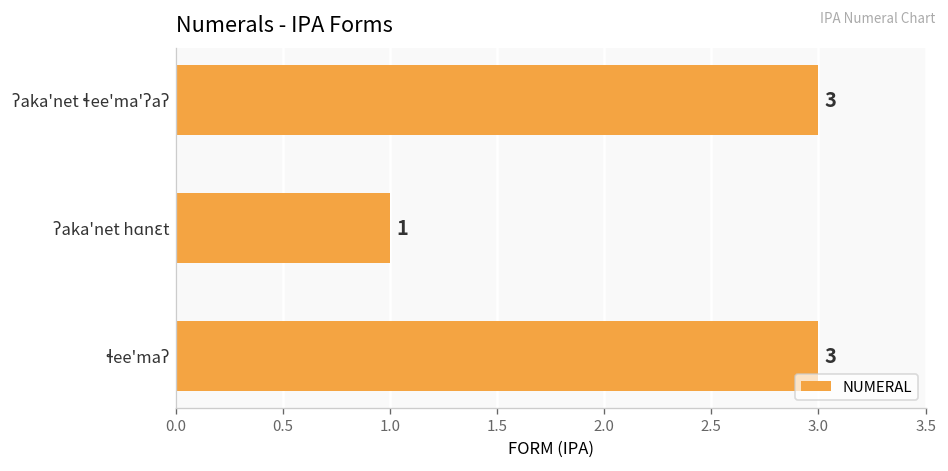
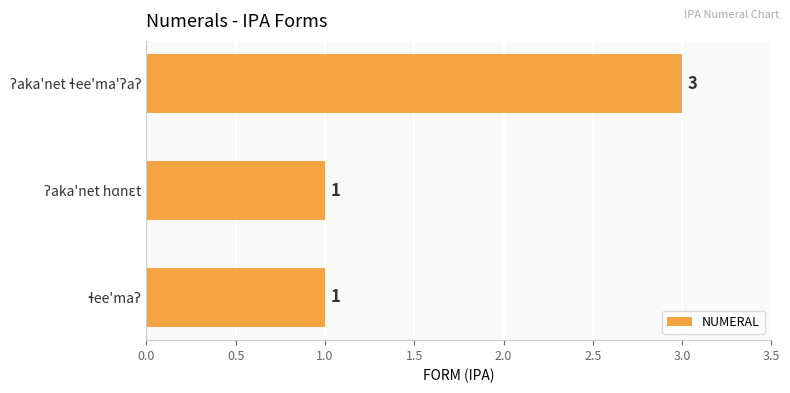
ɬee'maʔ: 3 -> 1
